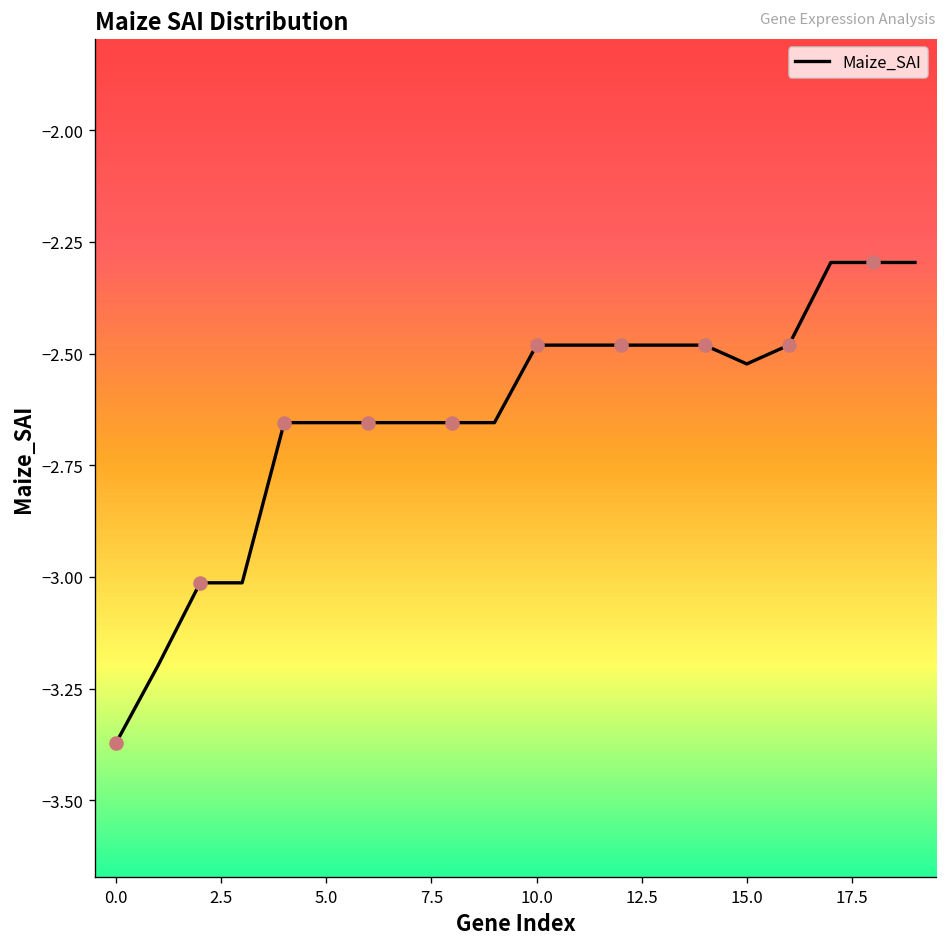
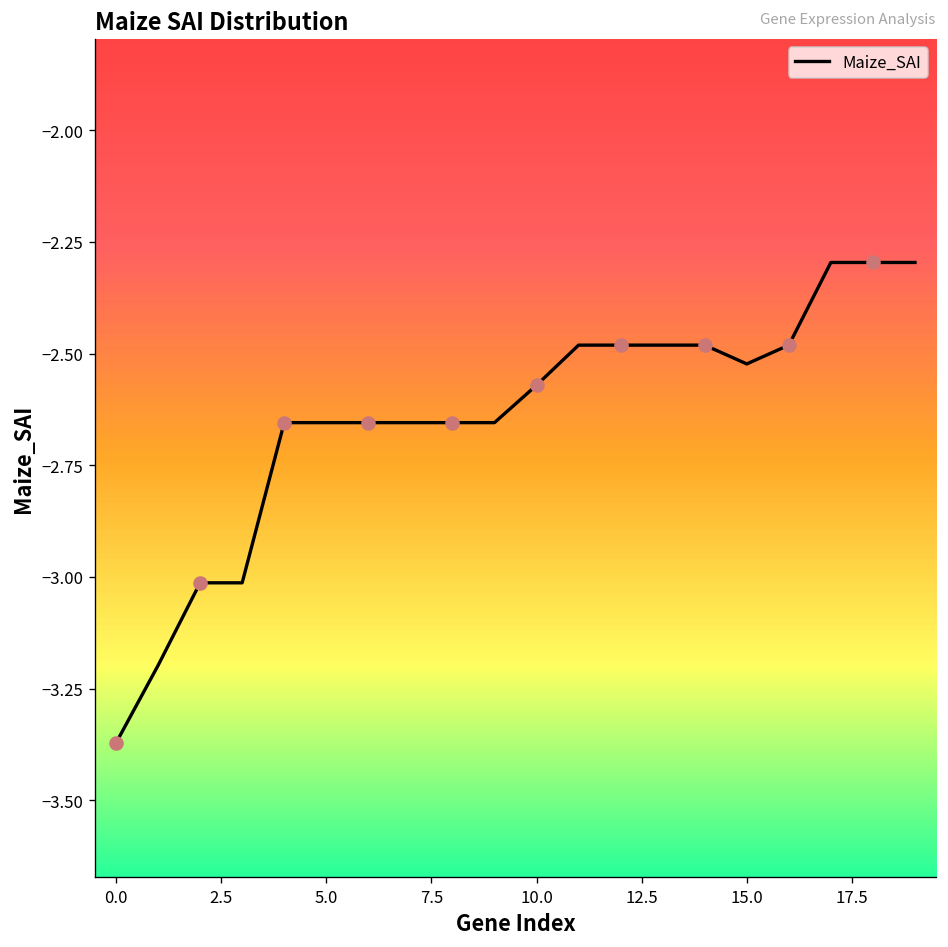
Maize_SAI, 10.0: -2.48 -> -2.57
